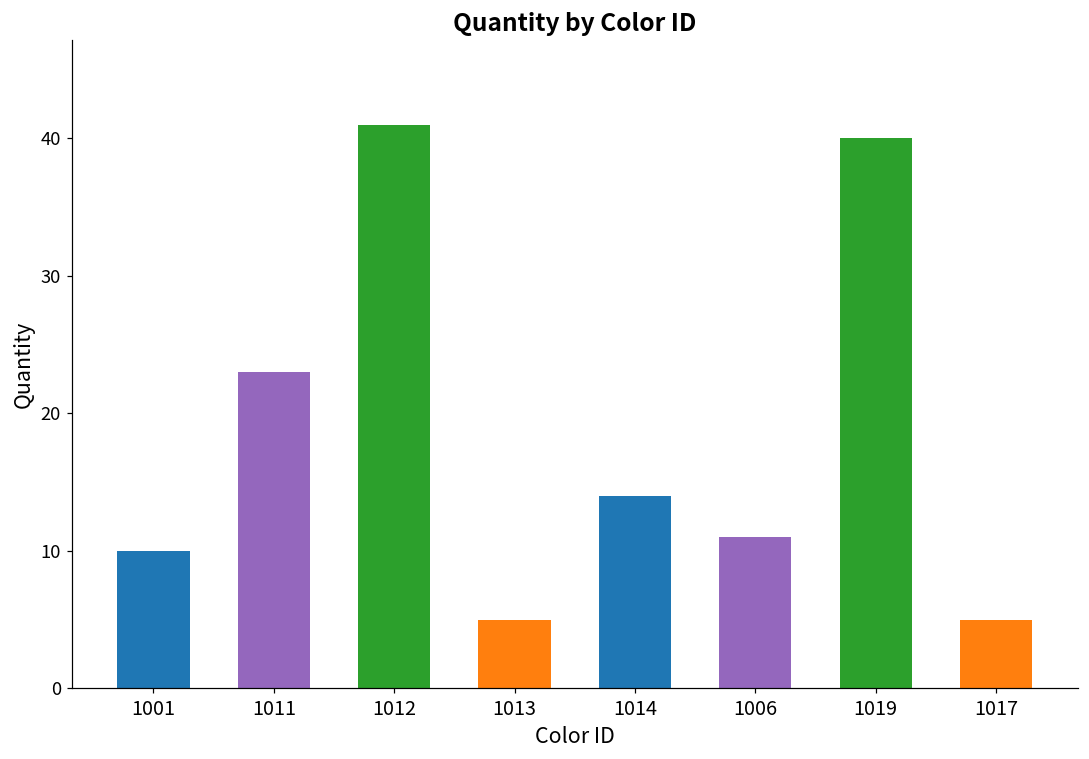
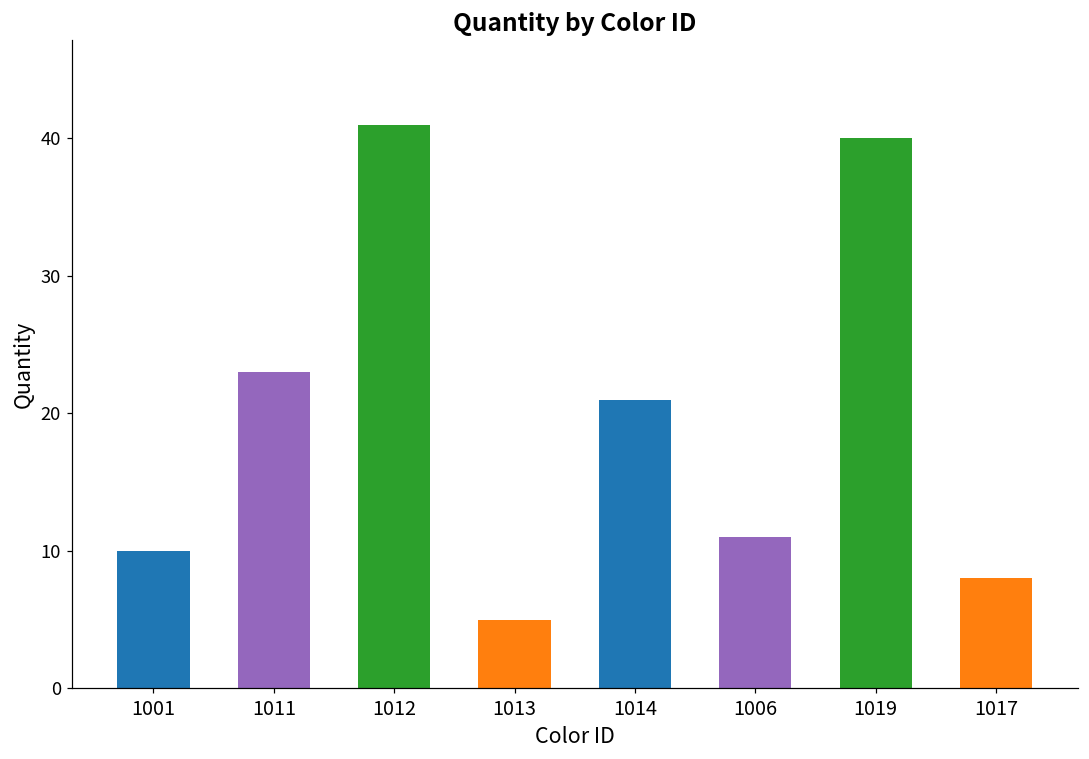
1014: 14 -> 21
1017: 5 -> 8
